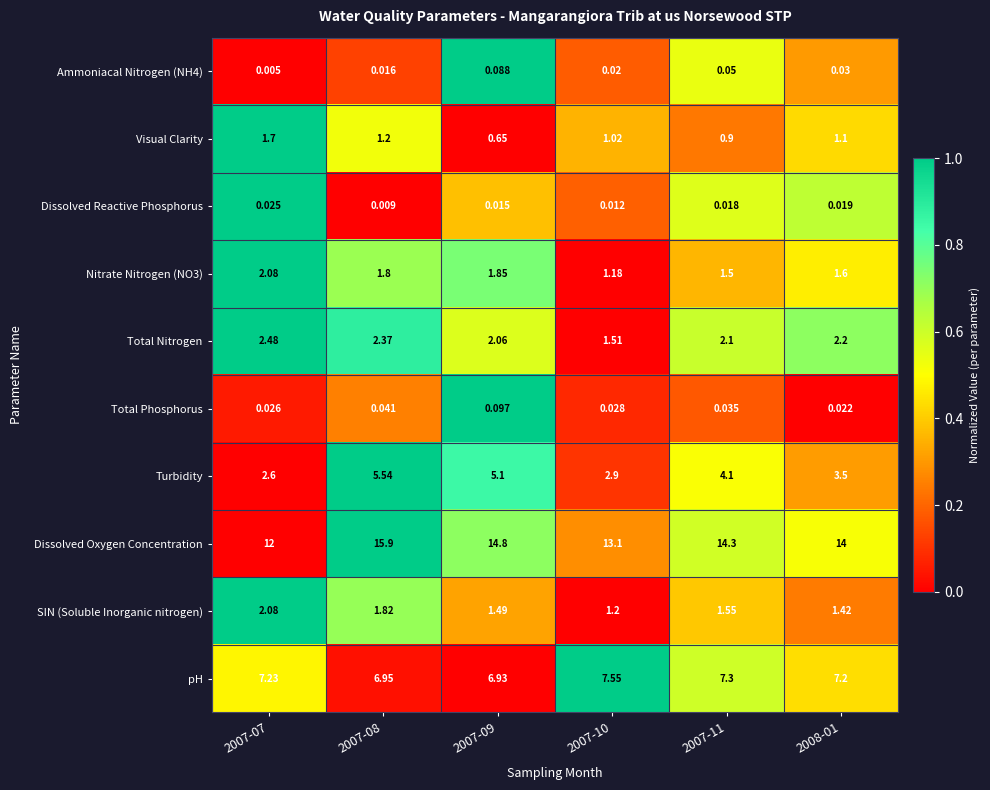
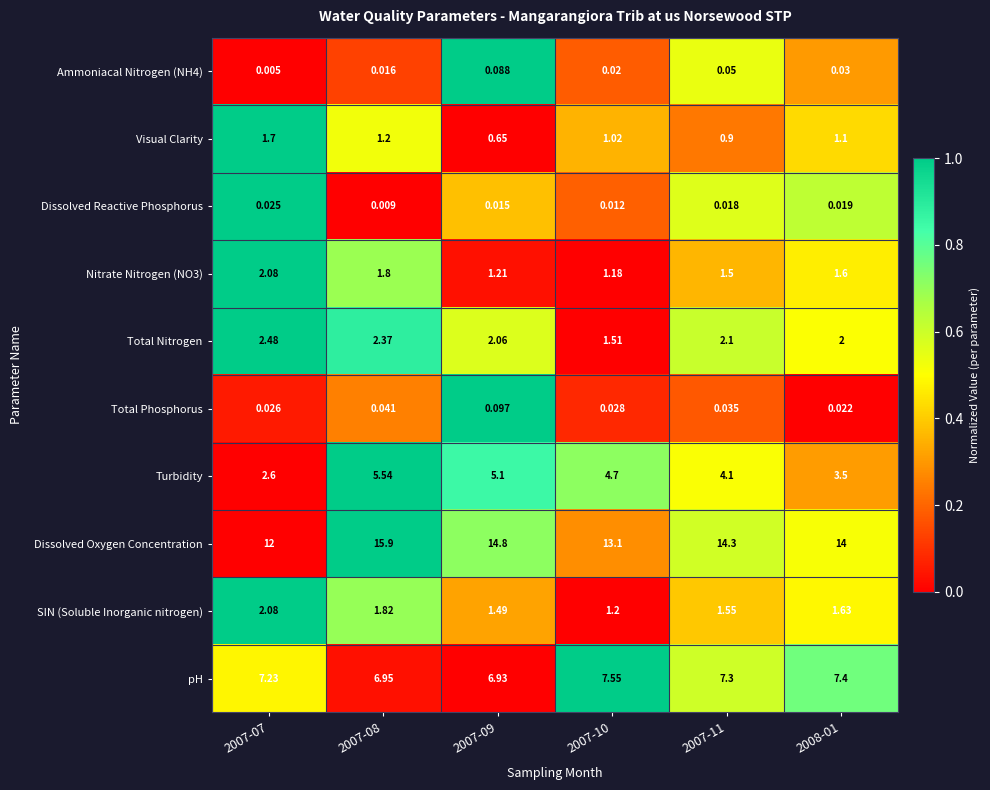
Nitrate Nitrogen (NO3), 2007-09: 1.85 -> 1.21
Total Nitrogen, 2008-01: 2.2 -> 2
Turbidity, 2007-10: 2.9 -> 4.7
SIN (Soluble Inorganic nitrogen), 2008-01: 1.42 -> 1.63
pH, 2008-01: 7.2 -> 7.4
